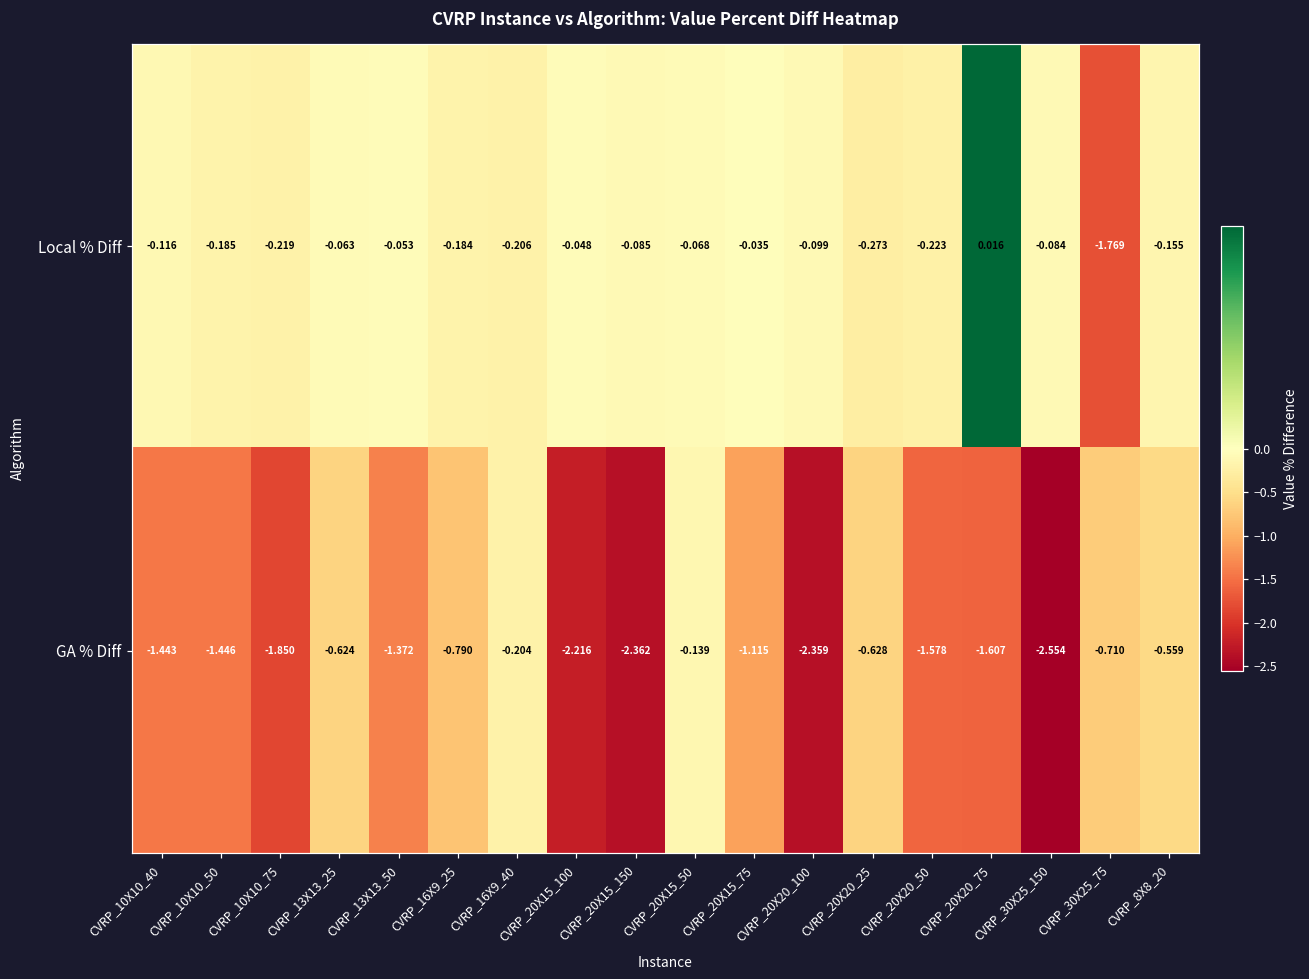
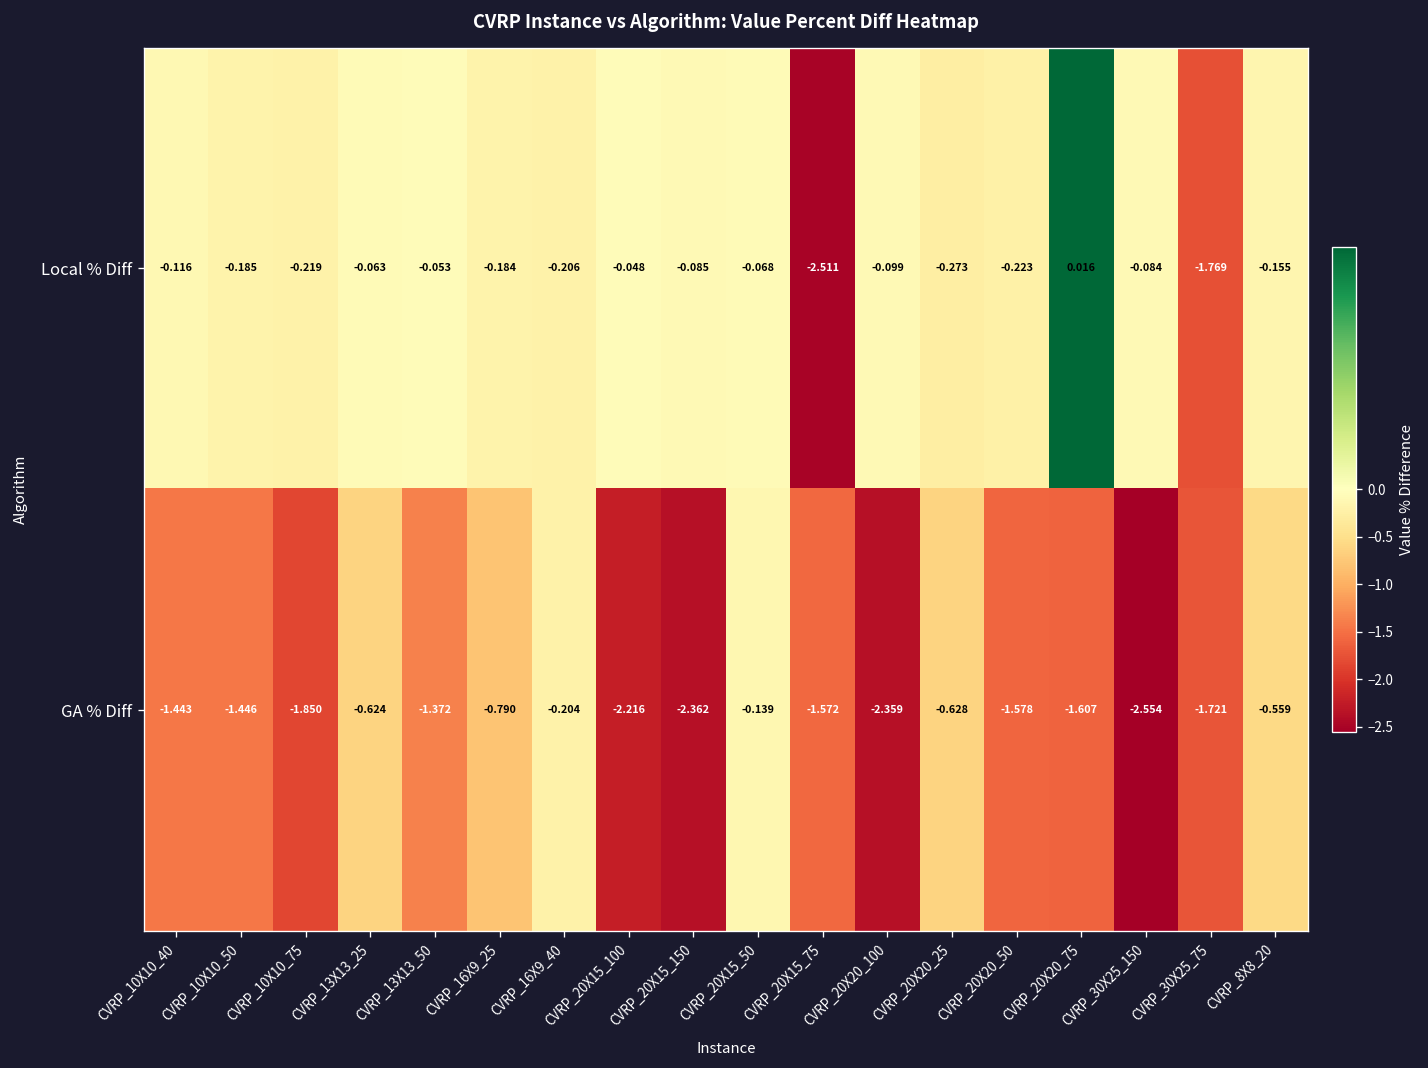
Local % Diff, CVRP_20X15_75: -0.035 -> -2.511
GA % Diff, CVRP_20X15_75: -1.115 -> -1.572
GA % Diff, CVRP_30X25_75: -0.710 -> -1.721
